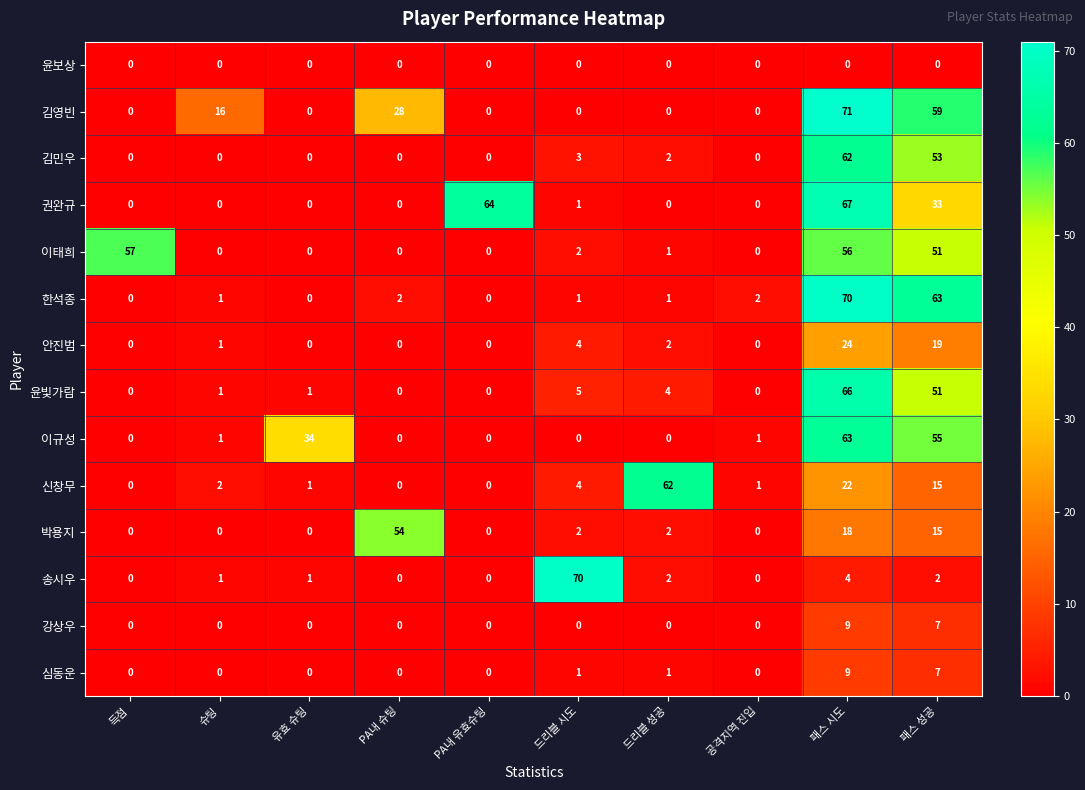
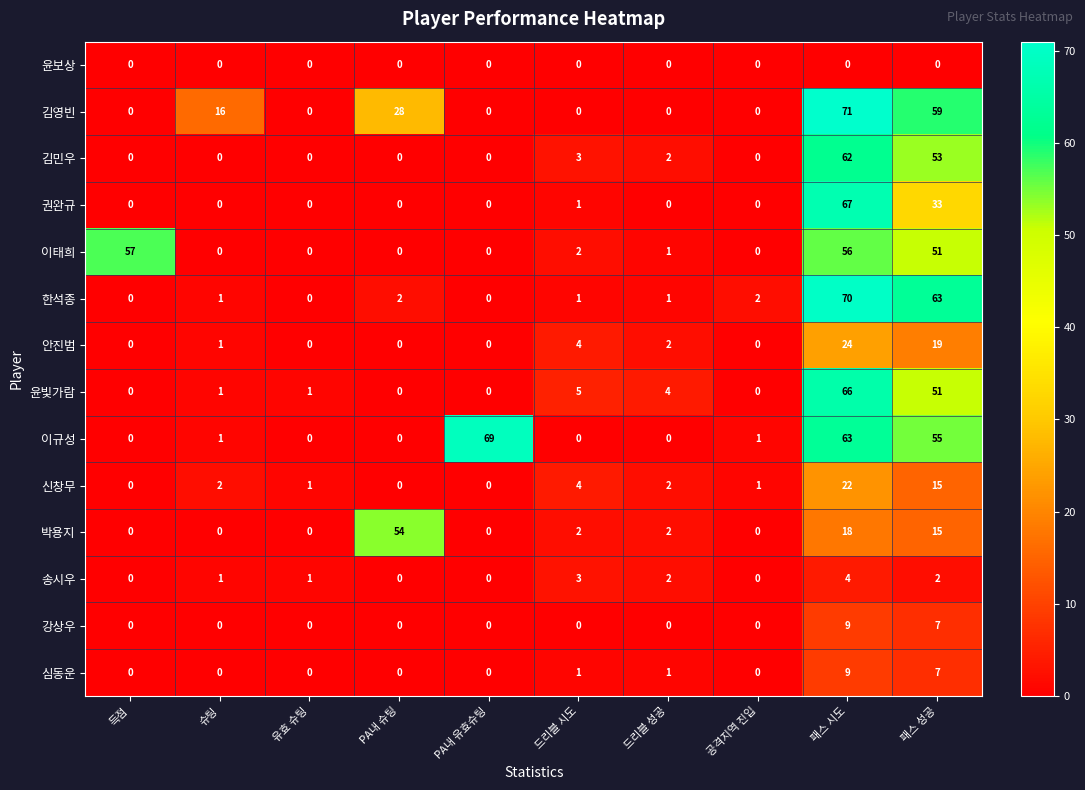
권완규, PA내 유효슈팅: 64 -> 0
이규성, 유효 슈팅: 34 -> 0
이규성, PA내 유효슈팅: 0 -> 69
신창무, 드리블 성공: 62 -> 2
송시우, 드리블 시도: 70 -> 3
